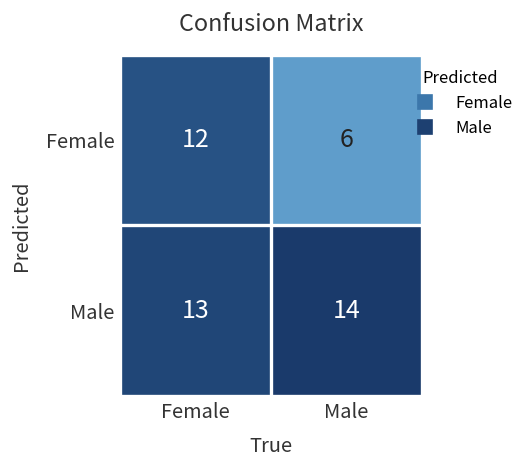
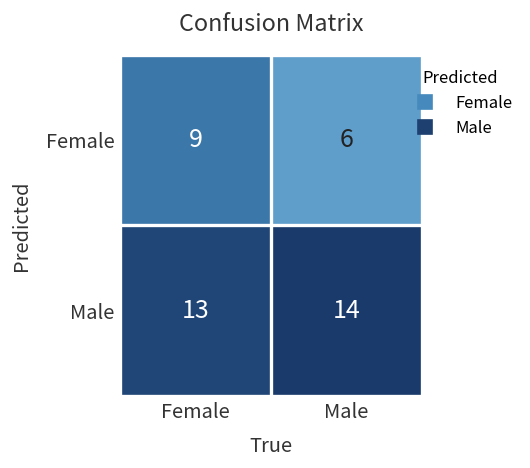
Female, Female: 12 -> 9
